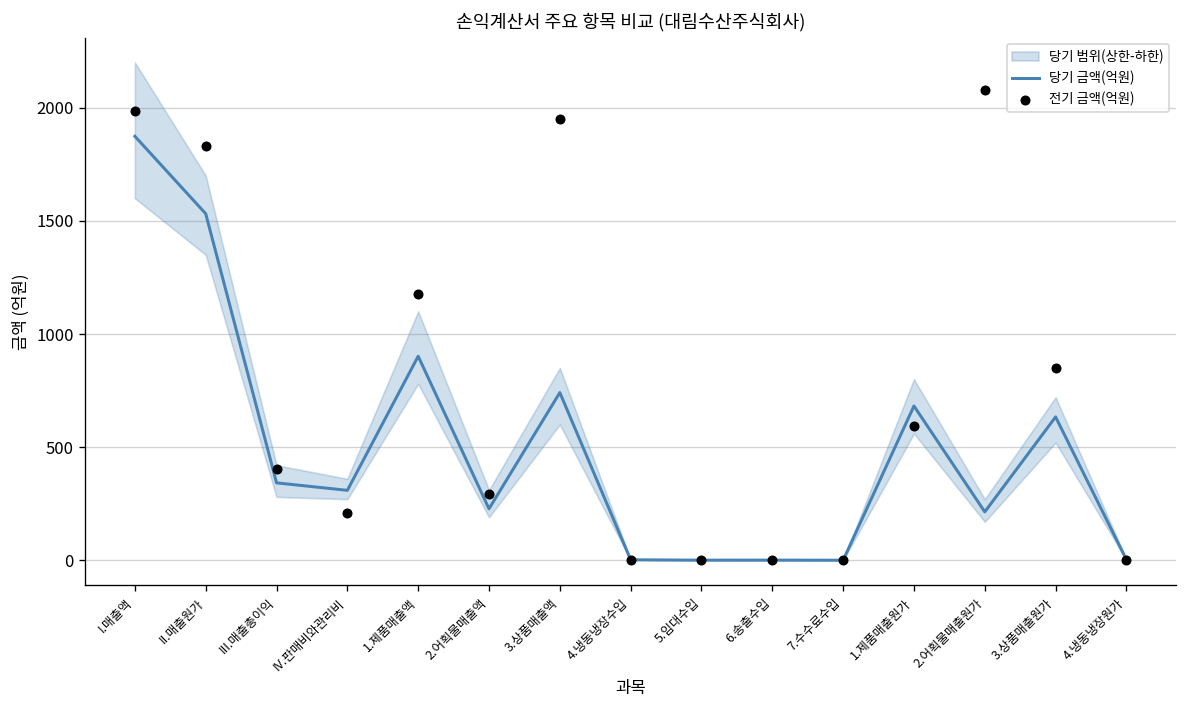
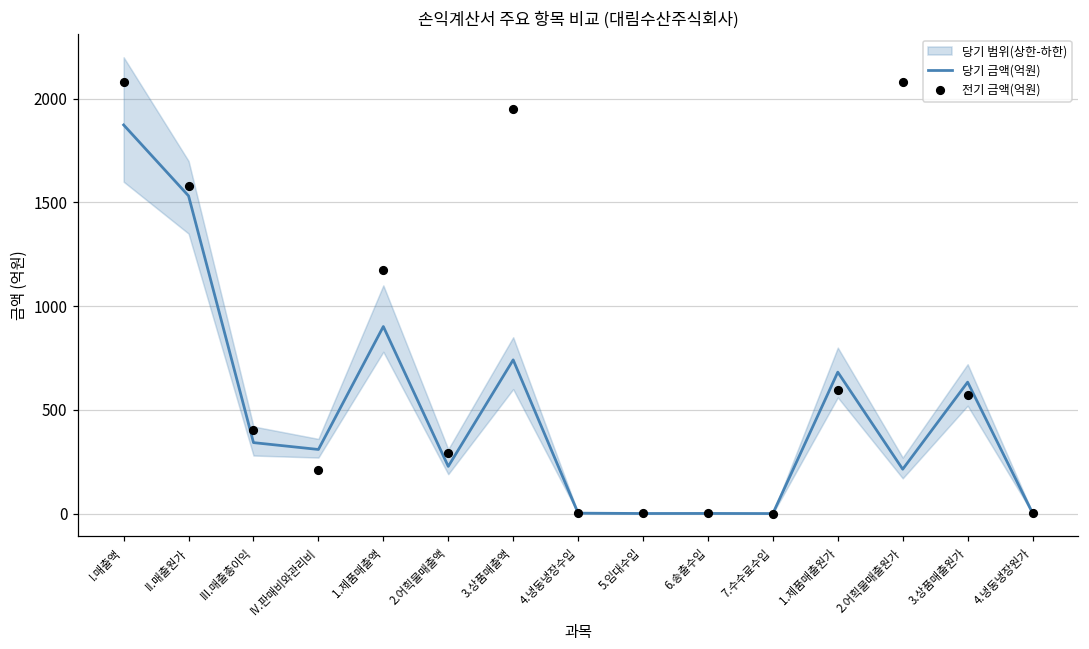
전기 금액(억원), I.매출액: 1990 -> 2080
전기 금액(억원), II.매출원가: 1830 -> 1580
전기 금액(억원), 3.상품매출원가: 850 -> 570
